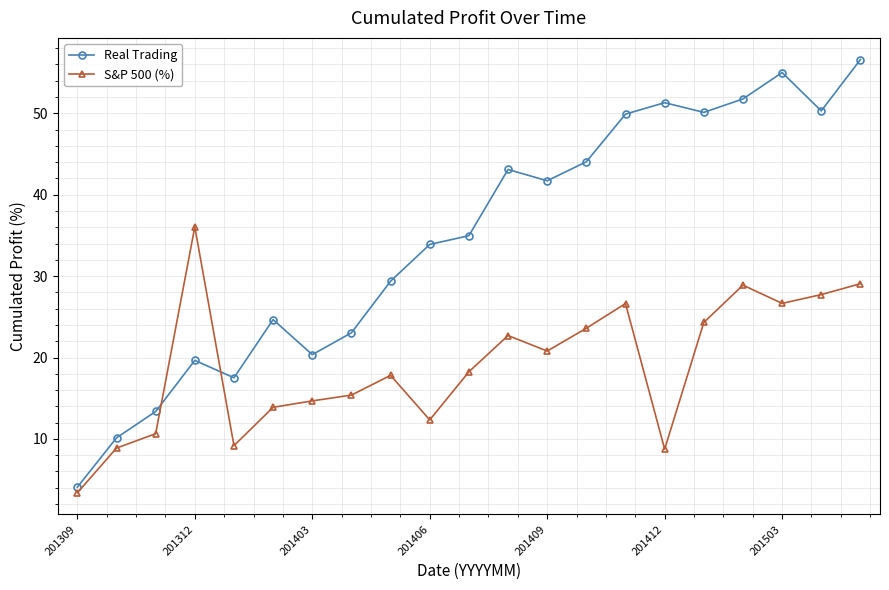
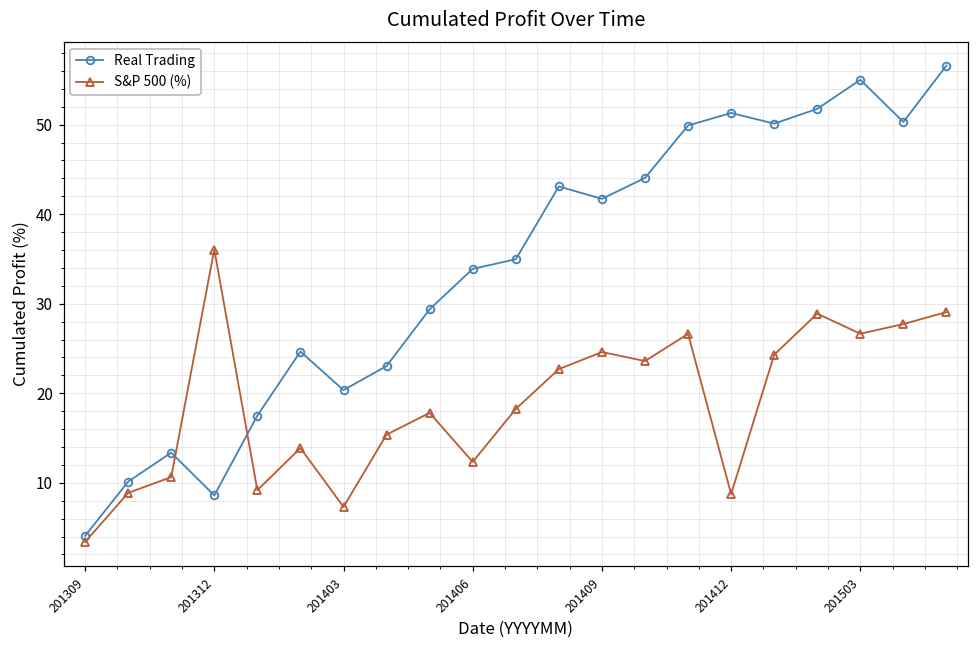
Real Trading, 201312: 20 -> 9
S&P 500 (%), 201403: 15 -> 7
S&P 500 (%), 201409: 21 -> 25
